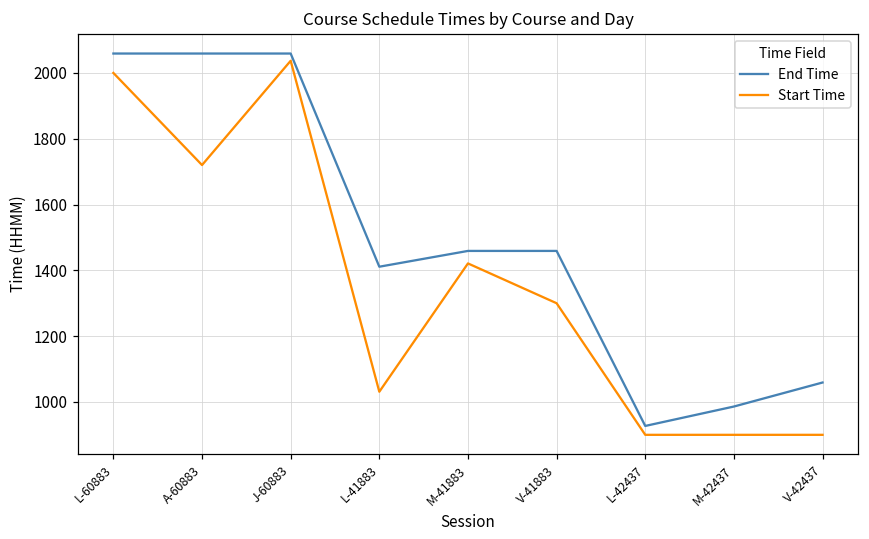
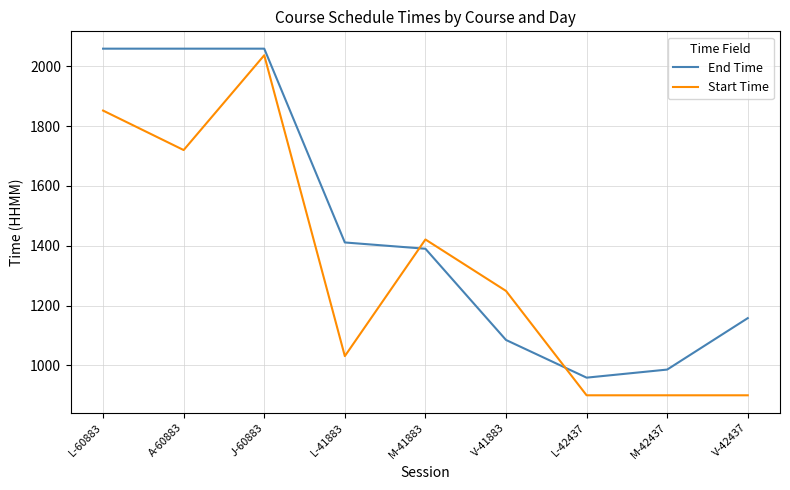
Start Time, L-60883: 2000 -> 1850
End Time, M-41883: 1460 -> 1390
End Time, V-41883: 1460 -> 1090
Start Time, V-41883: 1300 -> 1250
End Time, L-42437: 930 -> 960
End Time, V-42437: 1060 -> 1160
